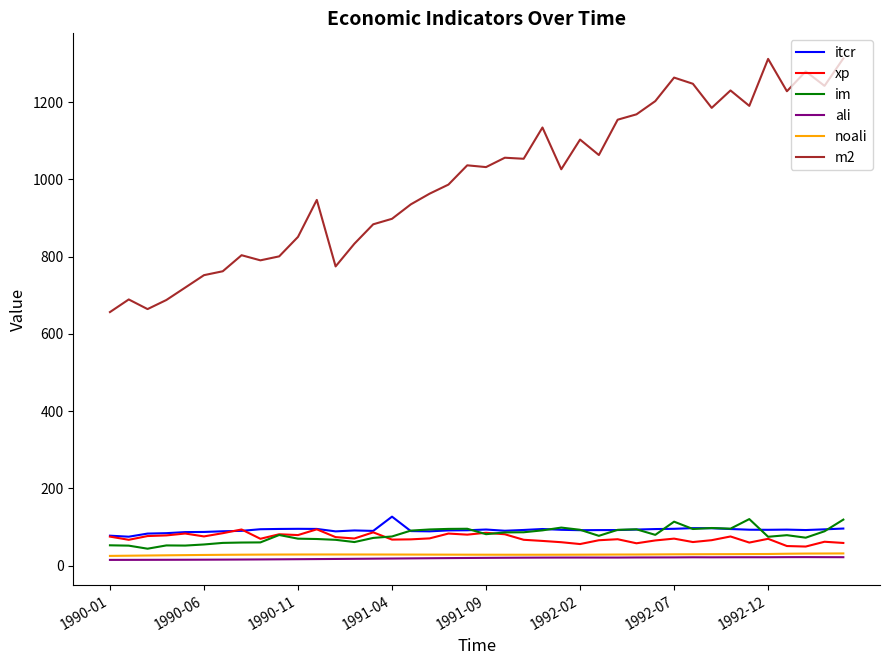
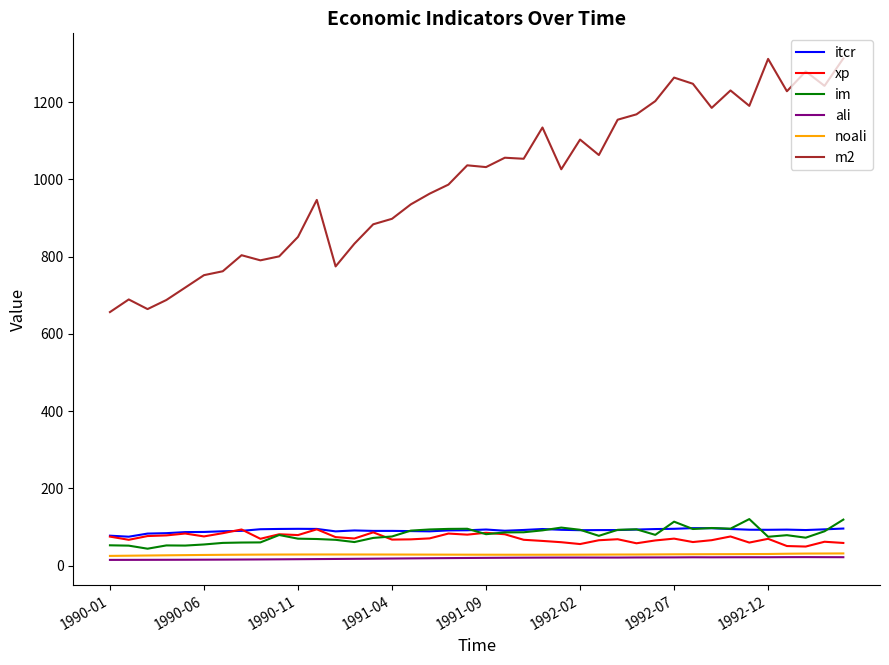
itcr, 1991-04: 130 -> 90
